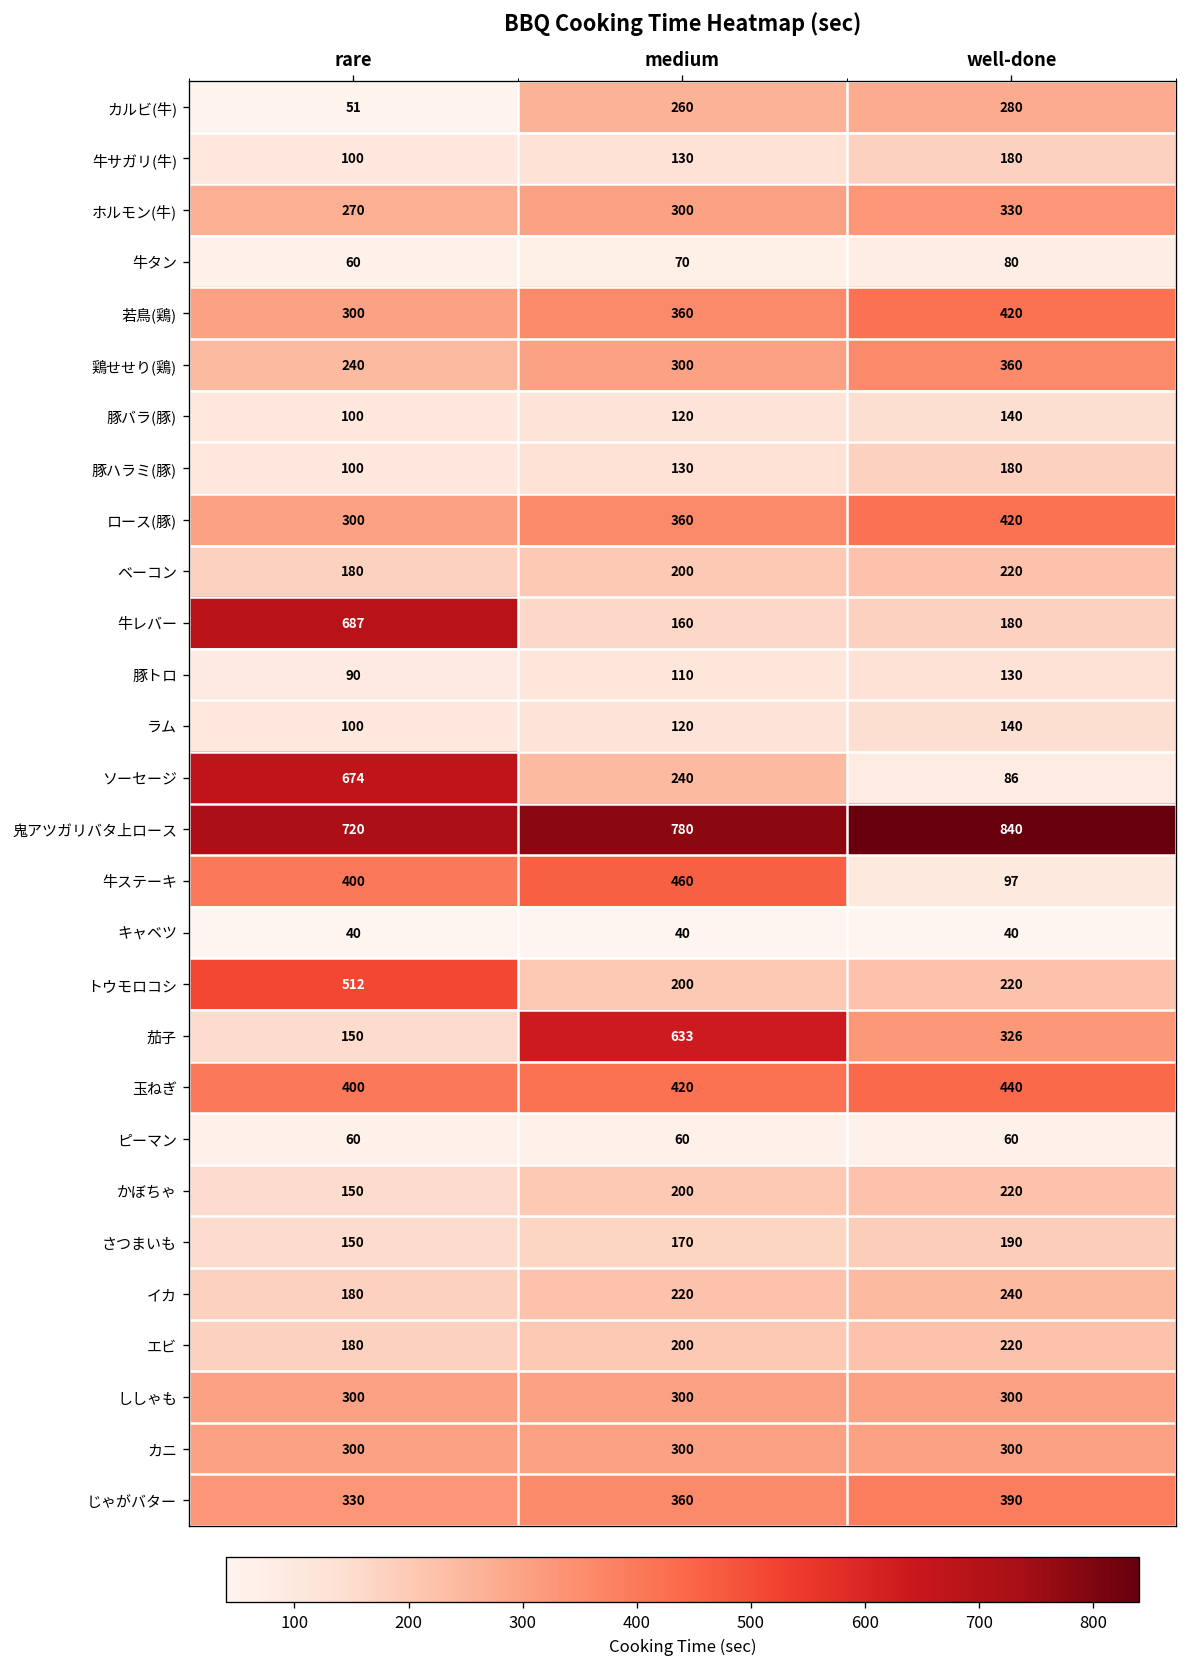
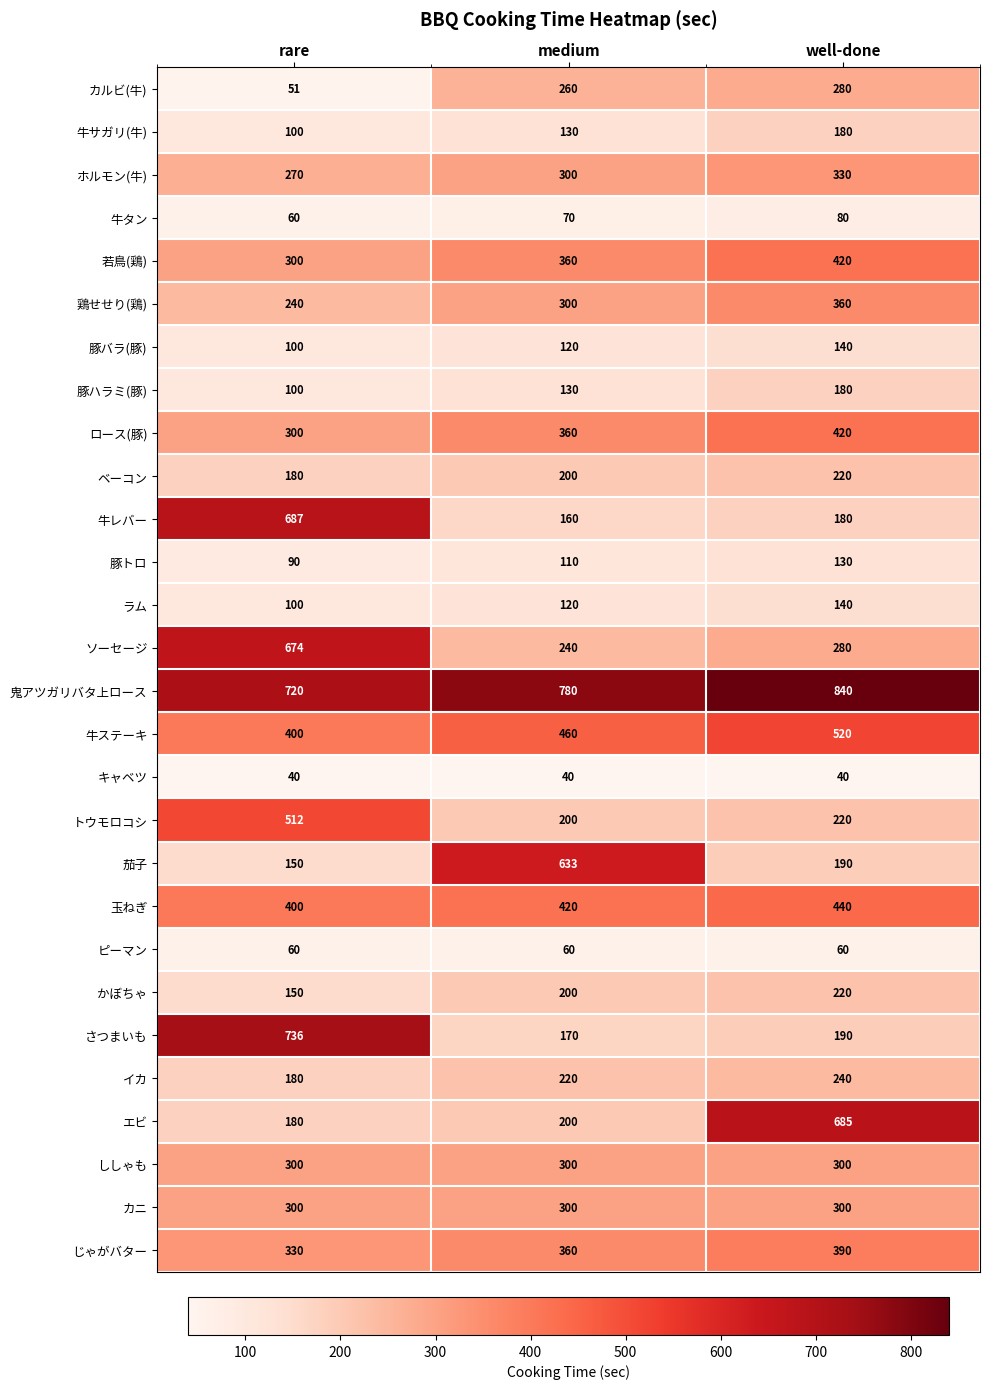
ソーセージ, well-done: 86 -> 280
牛ステーキ, well-done: 97 -> 520
茄子, well-done: 326 -> 190
さつまいも, rare: 150 -> 736
エビ, well-done: 220 -> 685
